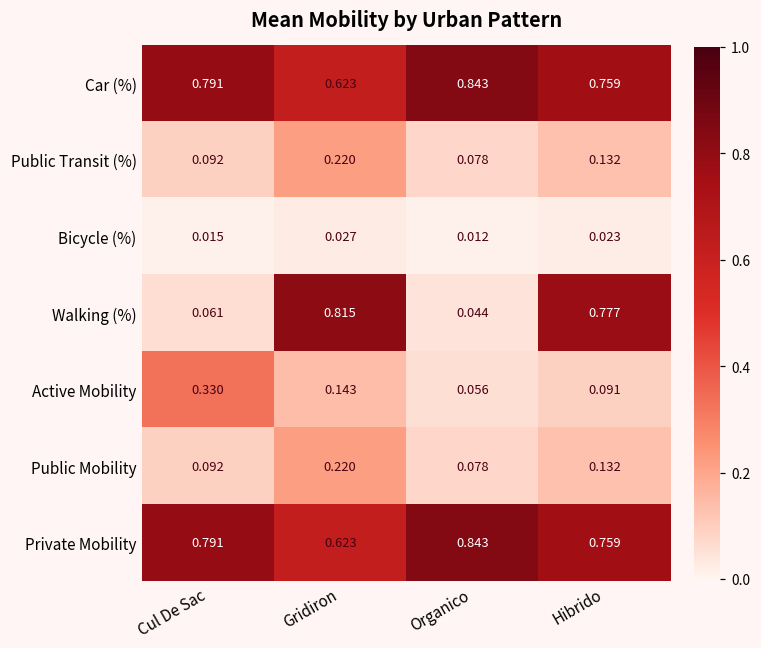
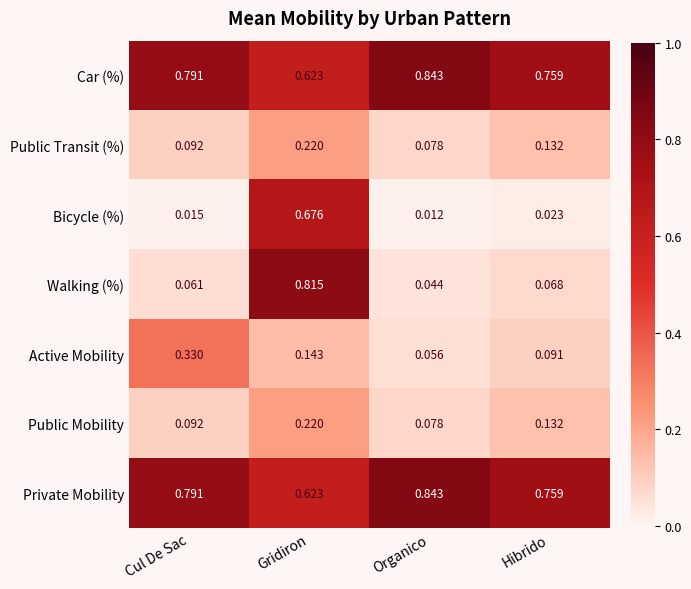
Bicycle (%), Gridiron: 0.027 -> 0.676
Walking (%), Hibrido: 0.777 -> 0.068
